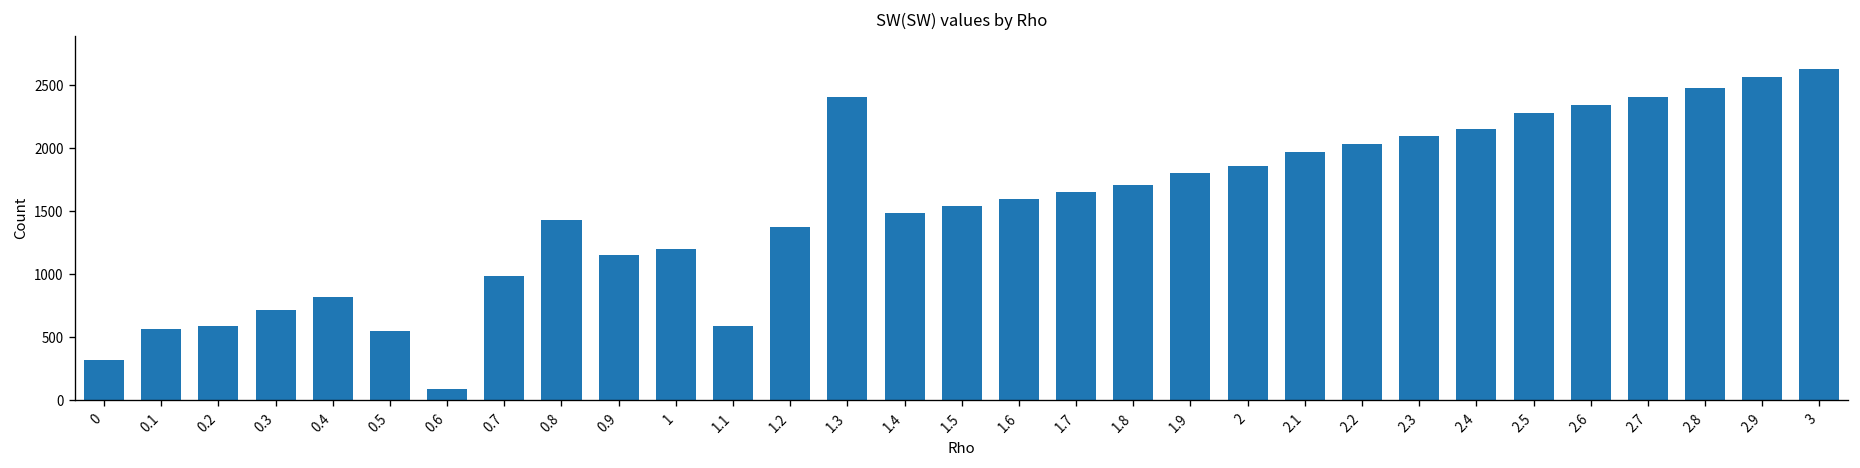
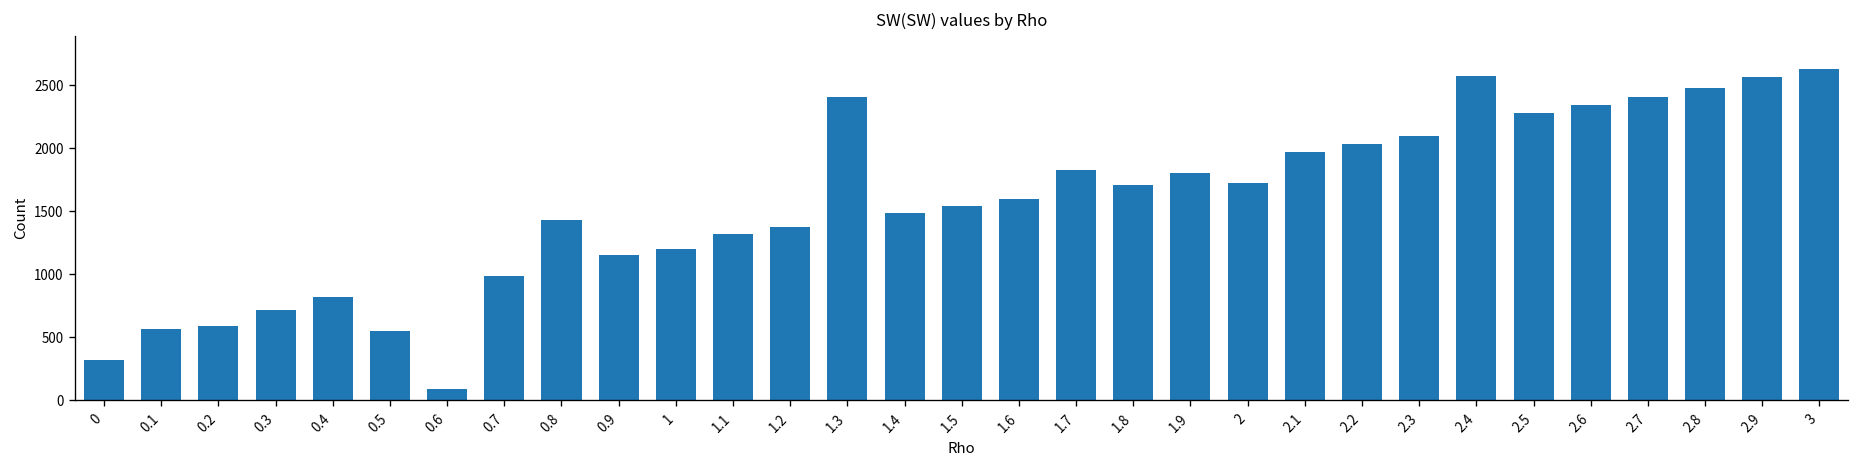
1.1: 590 -> 1320
1.7: 1650 -> 1830
2: 1860 -> 1720
2.4: 2160 -> 2570
